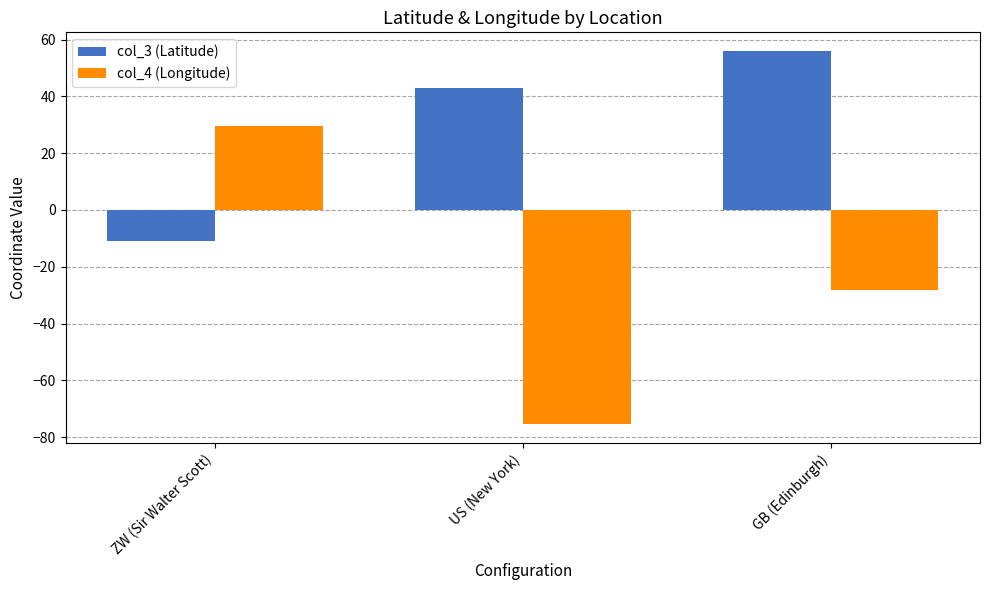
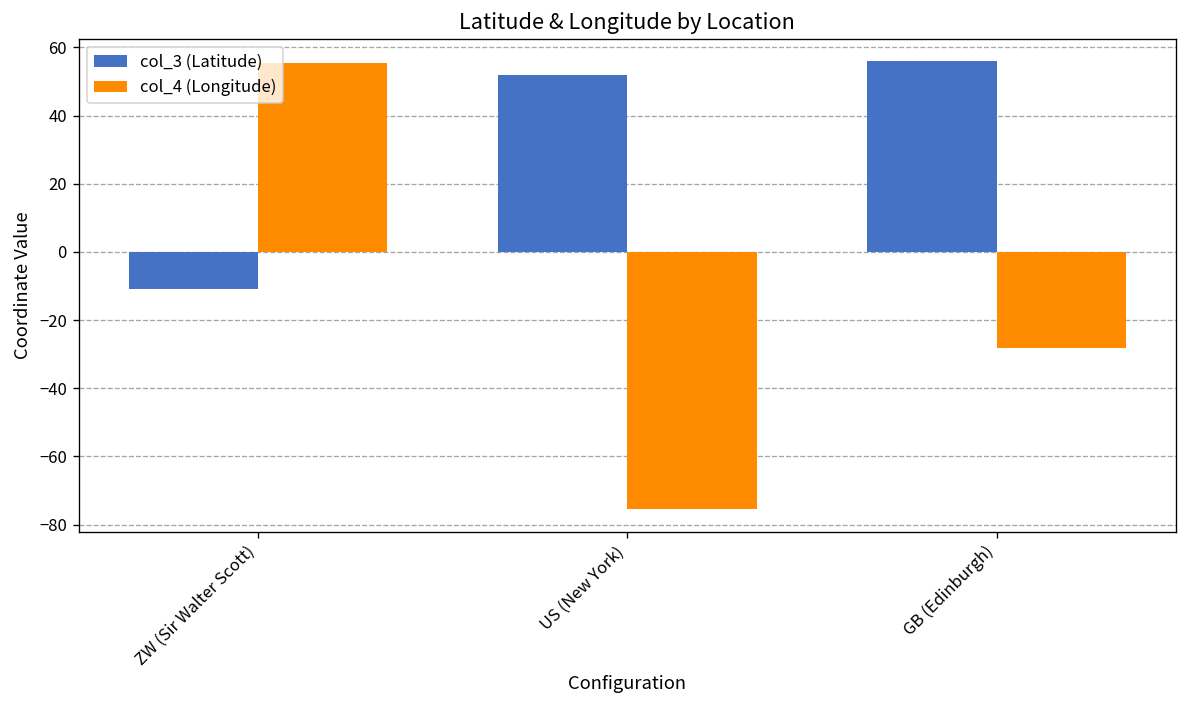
col_4 (Longitude), ZW (Sir Walter Scott): 30 -> 56
col_3 (Latitude), US (New York): 43 -> 52
